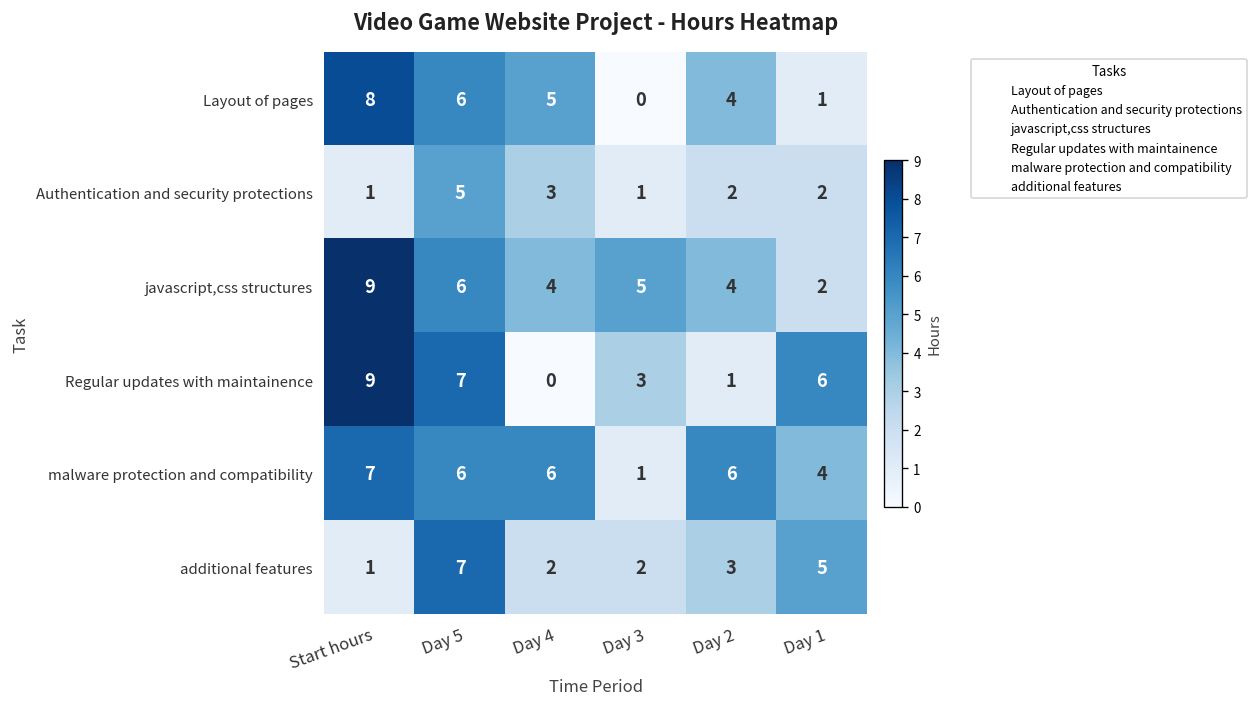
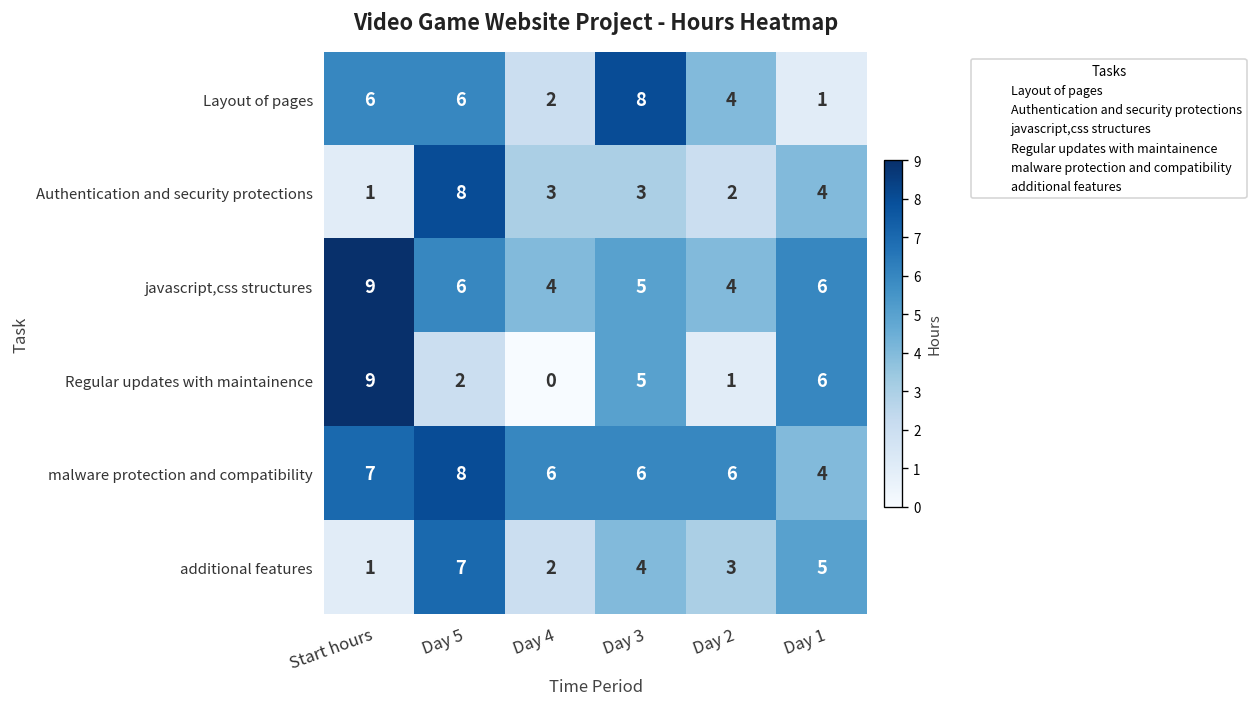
Layout of pages, Start hours: 8 -> 6
Layout of pages, Day 4: 5 -> 2
Layout of pages, Day 3: 0 -> 8
Authentication and security protections, Day 5: 5 -> 8
Authentication and security protections, Day 3: 1 -> 3
Authentication and security protections, Day 1: 2 -> 4
javascript,css structures, Day 1: 2 -> 6
Regular updates with maintainence, Day 5: 7 -> 2
Regular updates with maintainence, Day 3: 3 -> 5
malware protection and compatibility, Day 5: 6 -> 8
malware protection and compatibility, Day 3: 1 -> 6
additional features, Day 3: 2 -> 4
